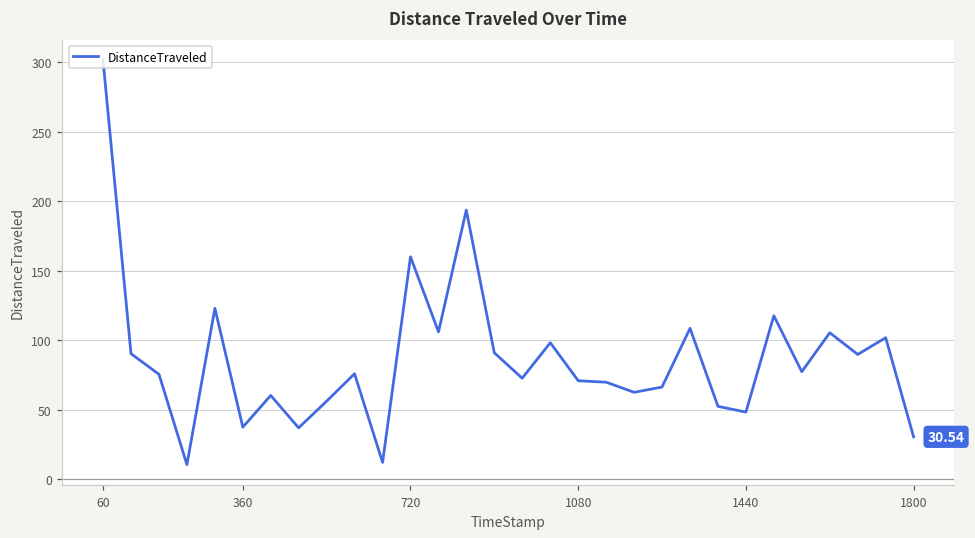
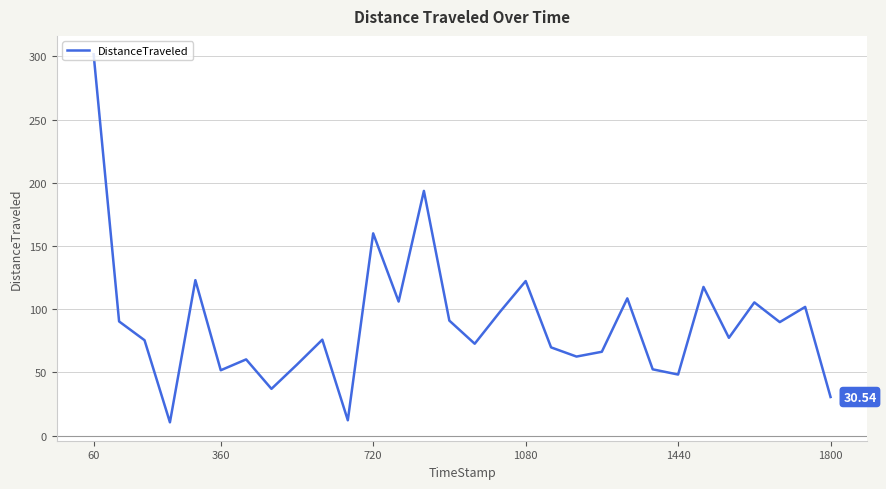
360: 37 -> 52
1080: 71 -> 122
